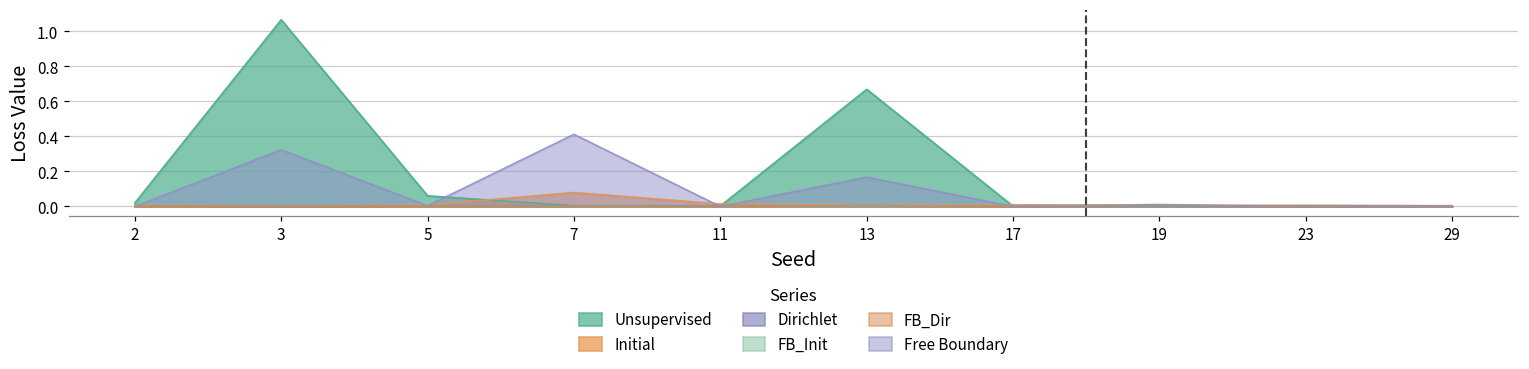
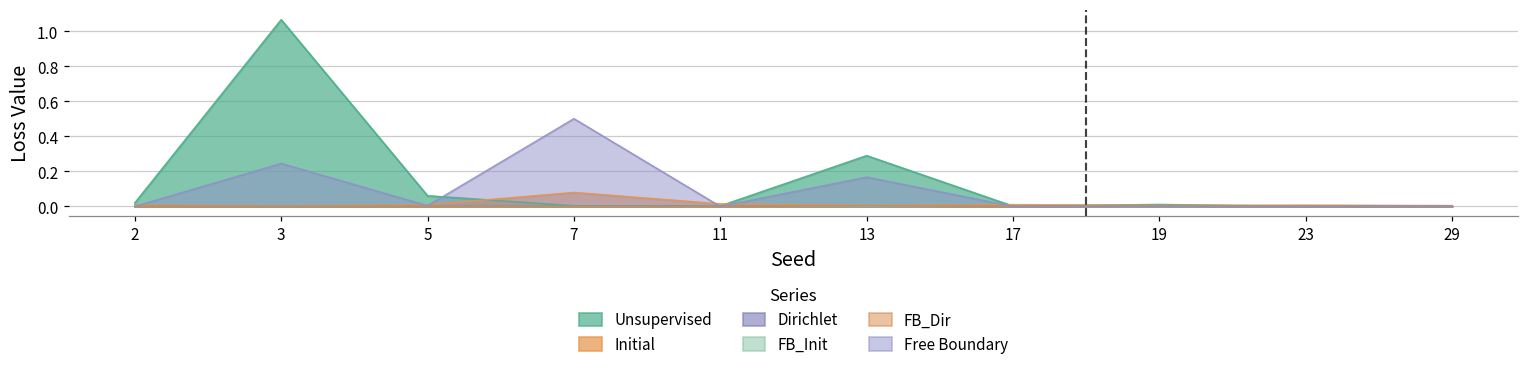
Free Boundary, 3: 0.32 -> 0.25
Free Boundary, 7: 0.41 -> 0.50
Unsupervised, 13: 0.67 -> 0.29
